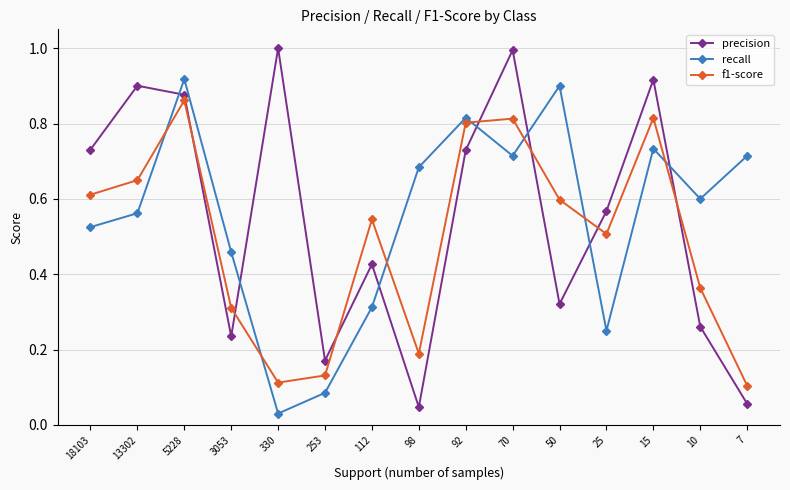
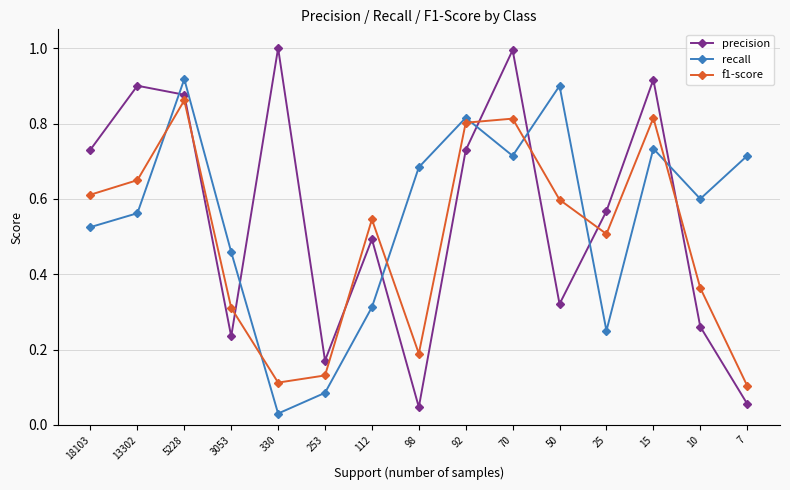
precision, 112: 0.43 -> 0.49
